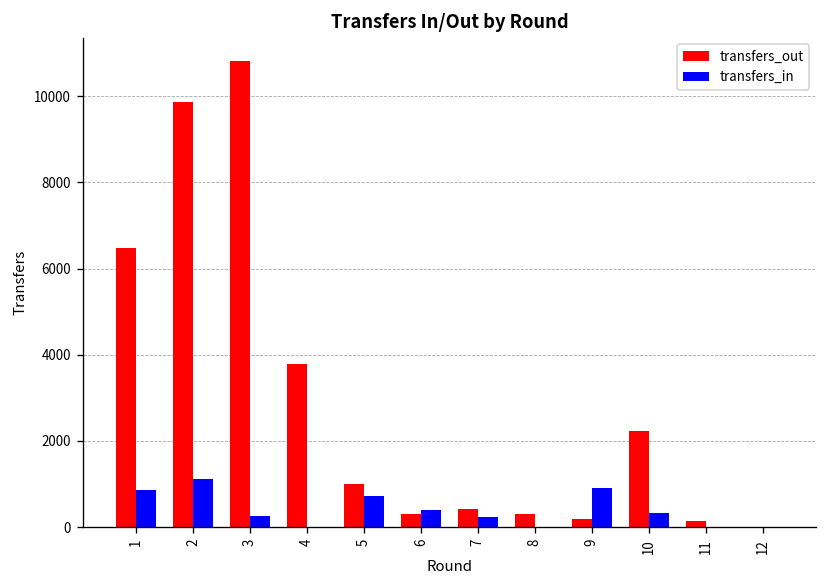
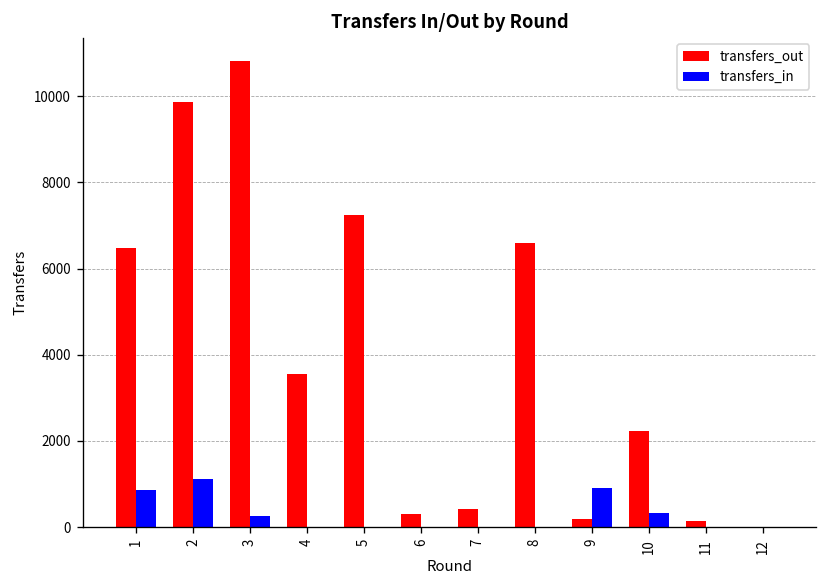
transfers_out, 4: 3800 -> 3600
transfers_out, 5: 1000 -> 7300
transfers_in, 5: 700 -> 0
transfers_in, 6: 400 -> 0
transfers_in, 7: 200 -> 0
transfers_out, 8: 300 -> 6600
